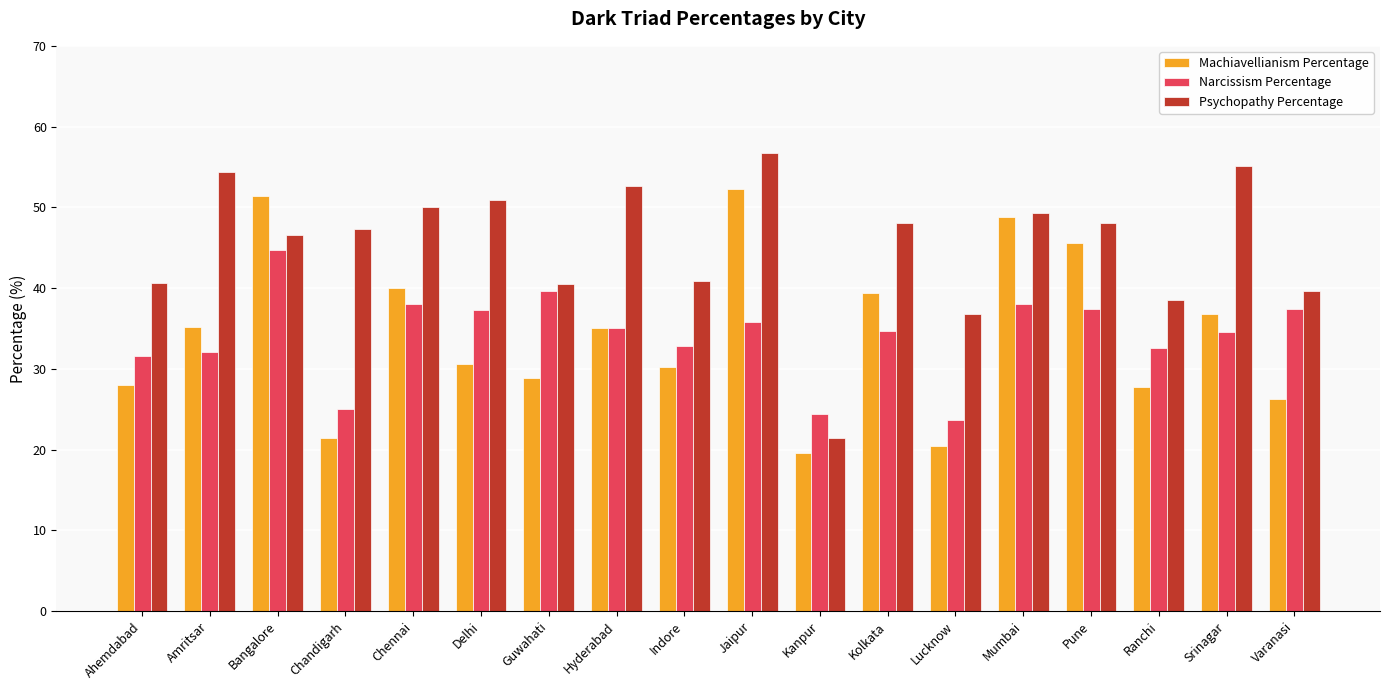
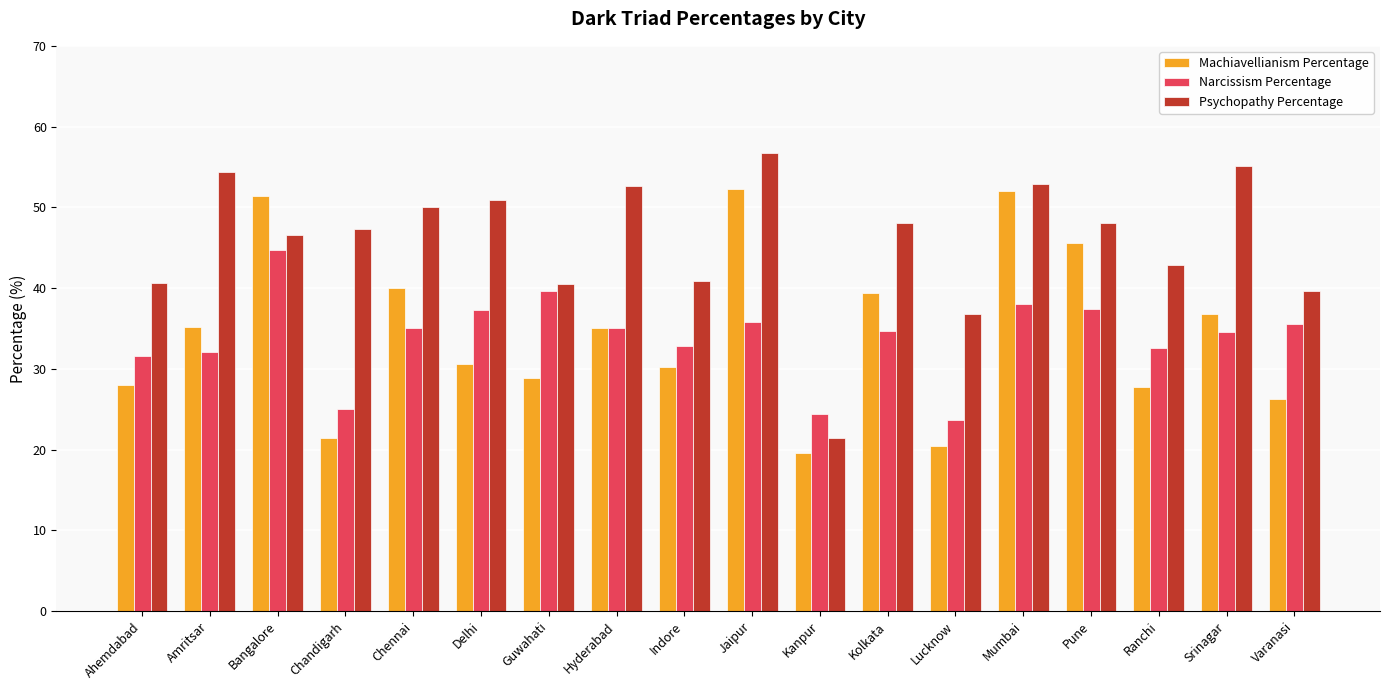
Narcissism Percentage, Chennai: 38 -> 35
Machiavellianism Percentage, Mumbai: 49 -> 52
Psychopathy Percentage, Mumbai: 49 -> 53
Psychopathy Percentage, Ranchi: 39 -> 43
Narcissism Percentage, Varanasi: 37 -> 36
